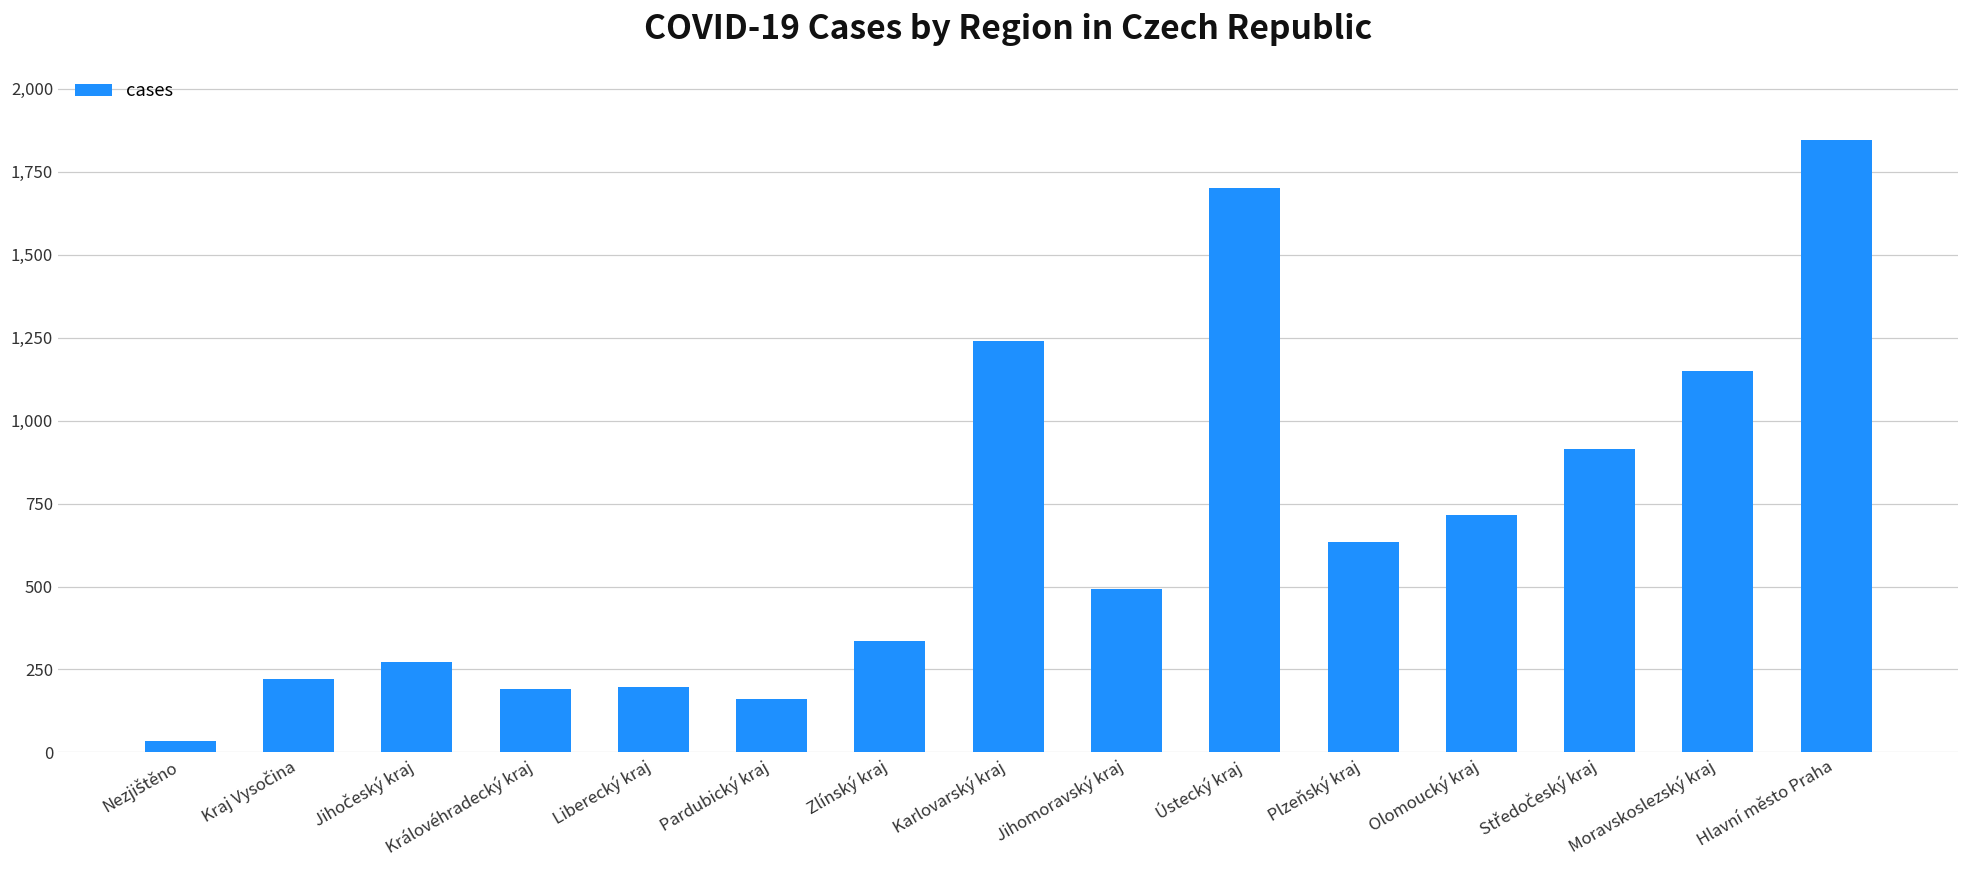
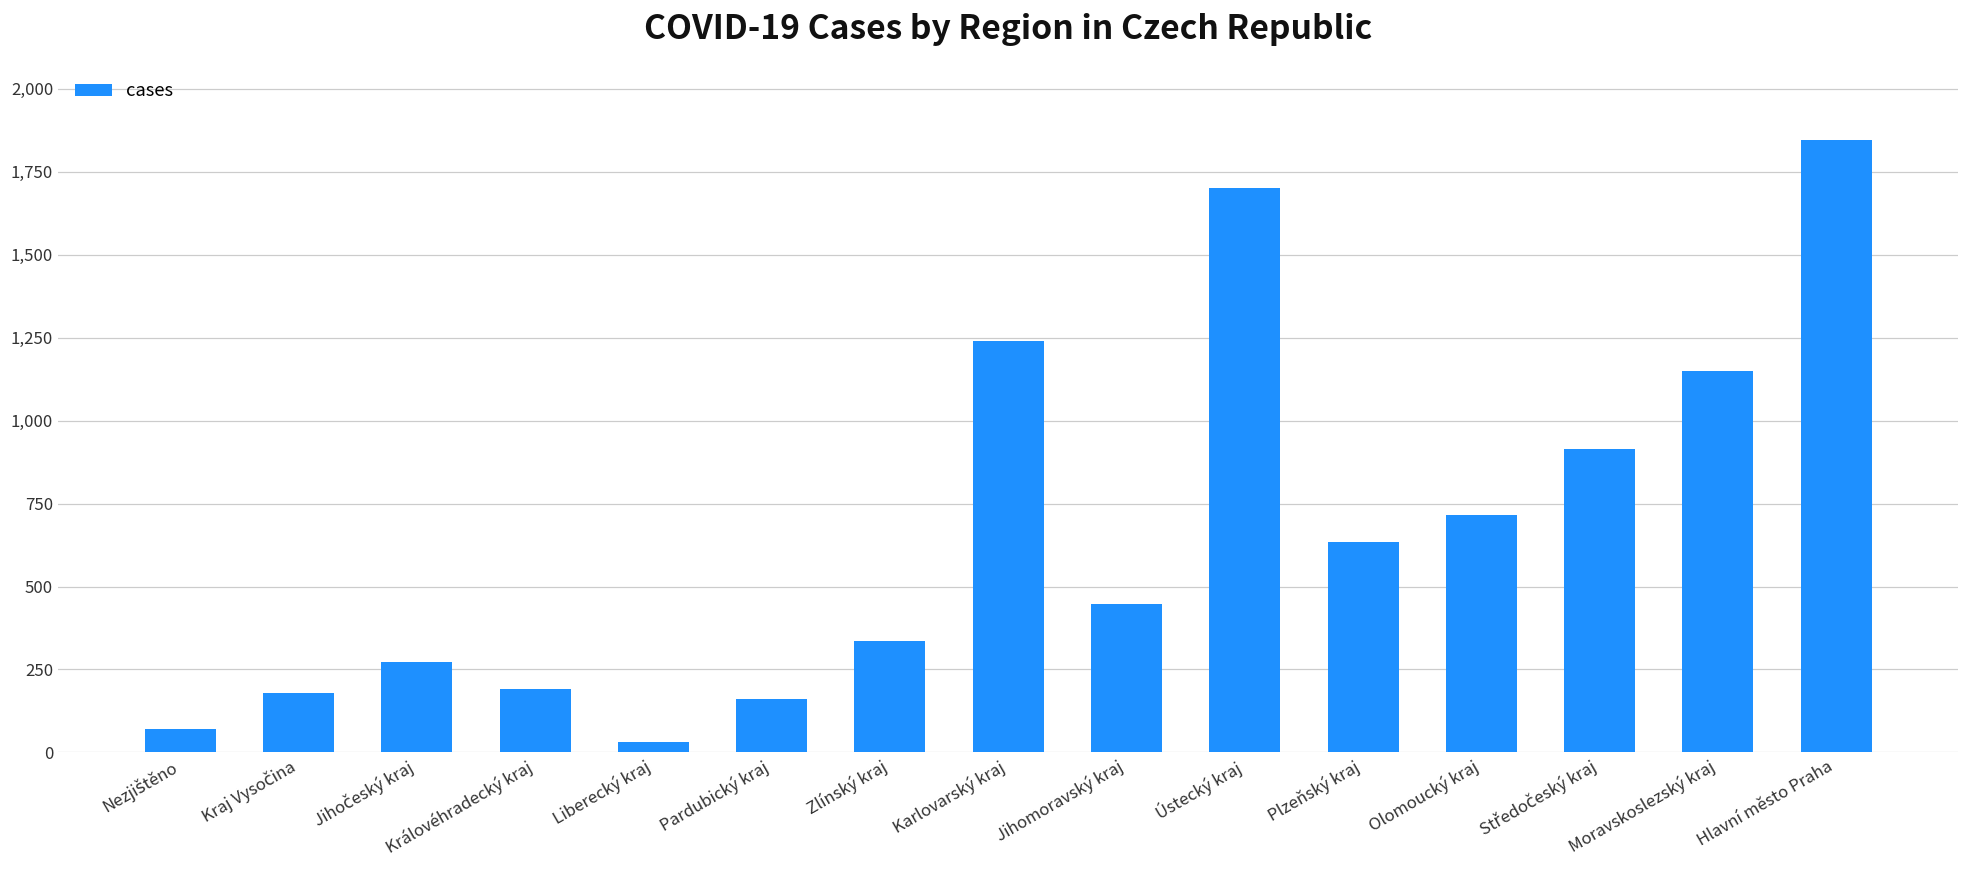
Nezjištěno: 30 -> 70
Kraj Vysočina: 220 -> 180
Liberecký kraj: 200 -> 30
Jihomoravský kraj: 490 -> 450
